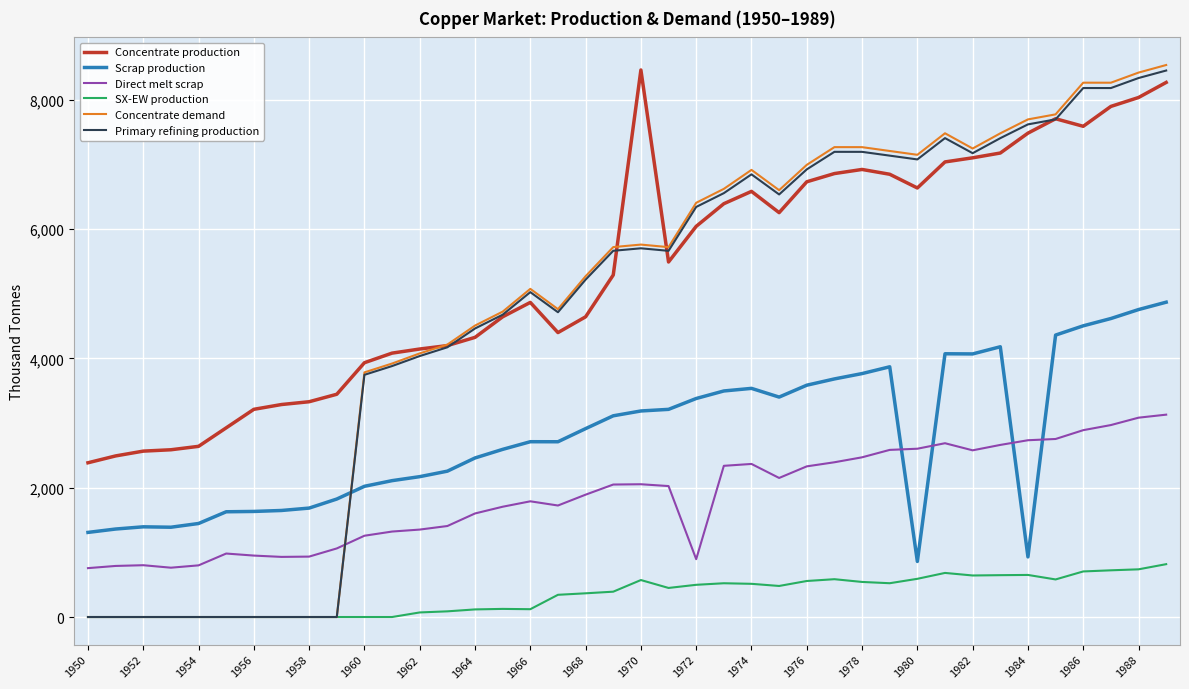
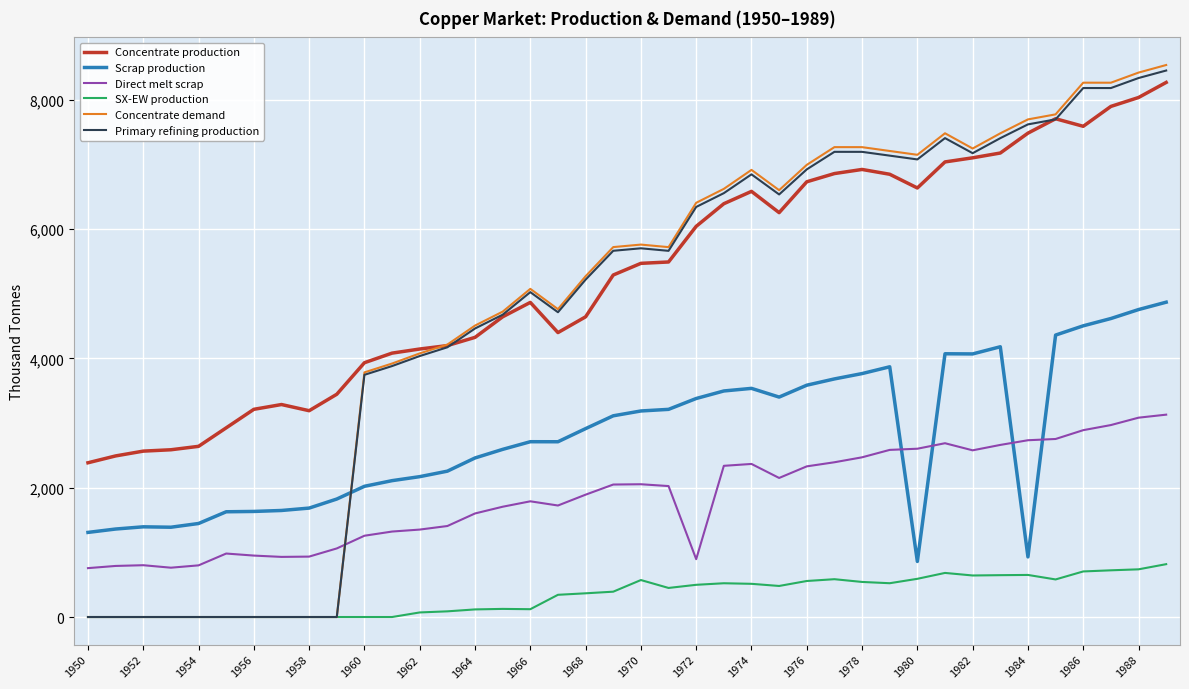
Concentrate production, 1958: 3,300 -> 3,200
Concentrate production, 1970: 8,500 -> 5,500
